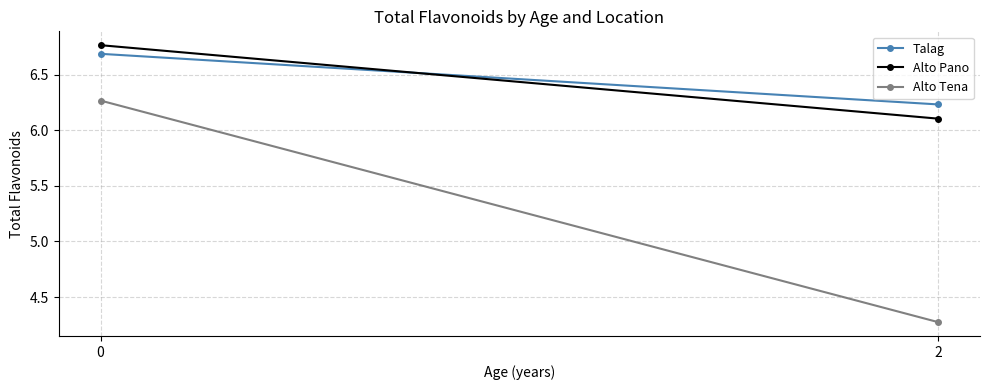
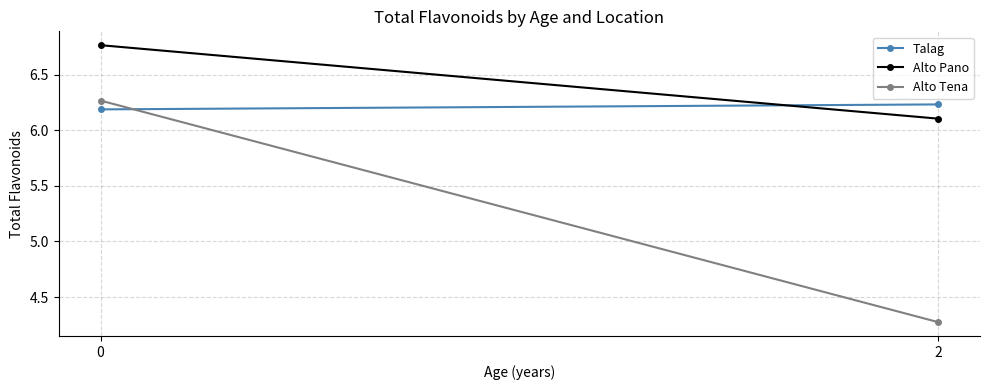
Talag, 0: 6.69 -> 6.19
